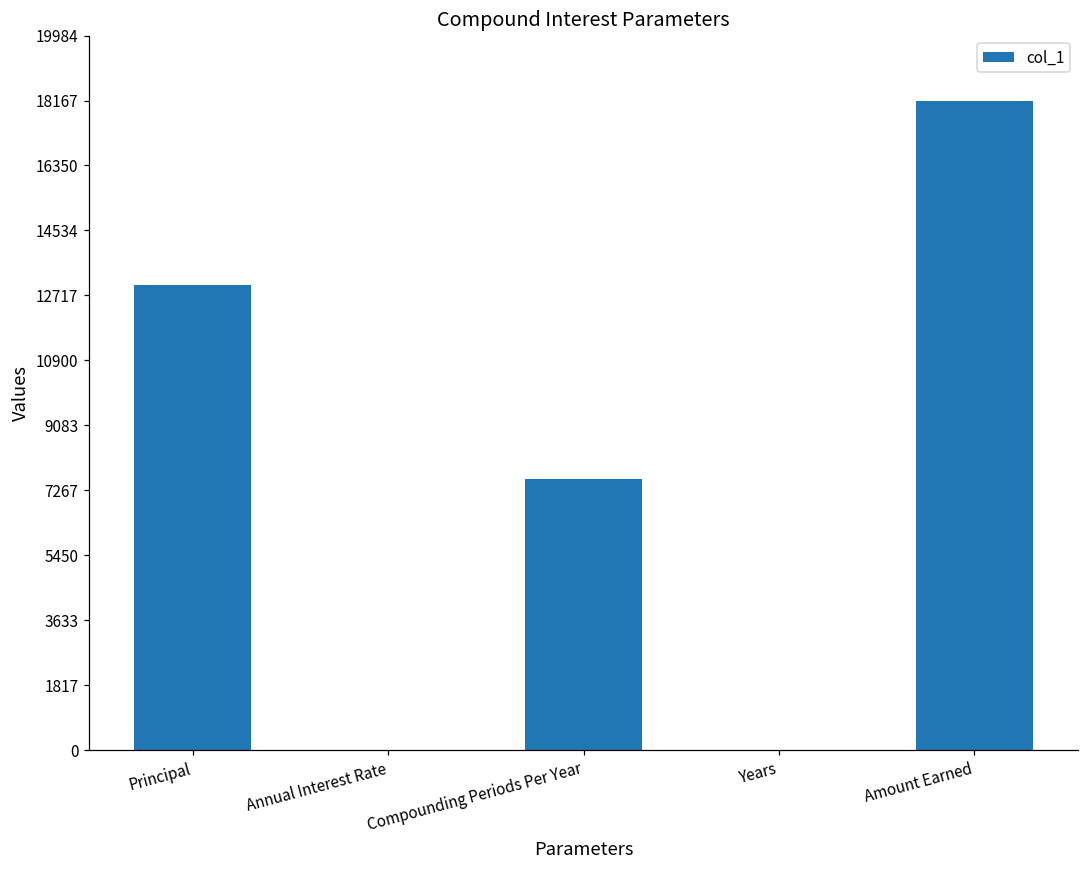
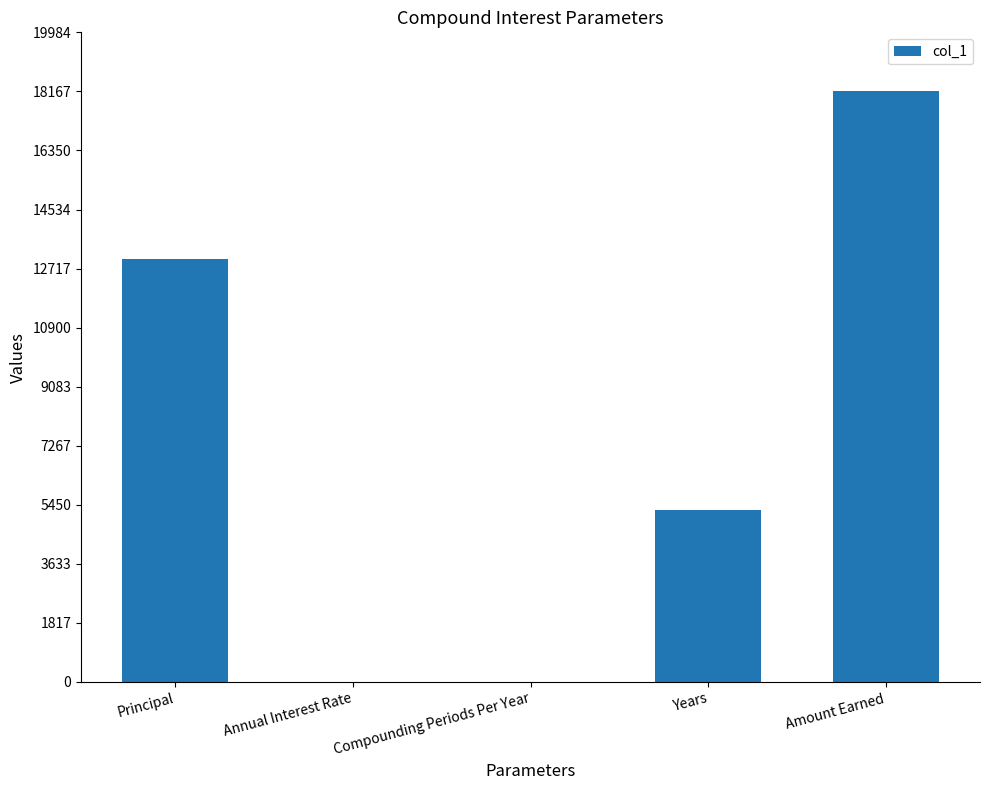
Compounding Periods Per Year: 7600 -> 0
Years: 0 -> 5300
